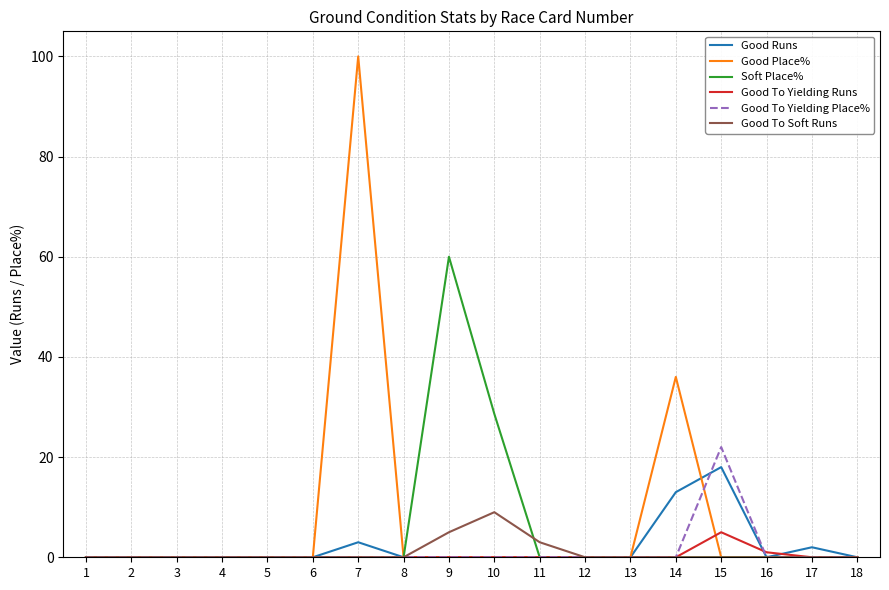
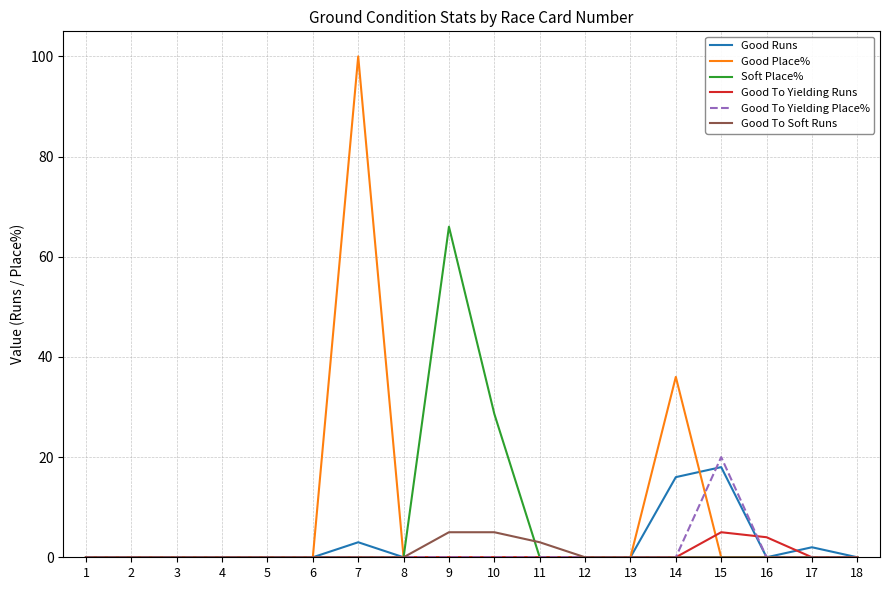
Soft Place%, 9: 60 -> 66
Good To Soft Runs, 10: 9 -> 5
Good Runs, 14: 13 -> 16
Good To Yielding Place%, 15: 22 -> 20
Good To Yielding Runs, 16: 1 -> 4
